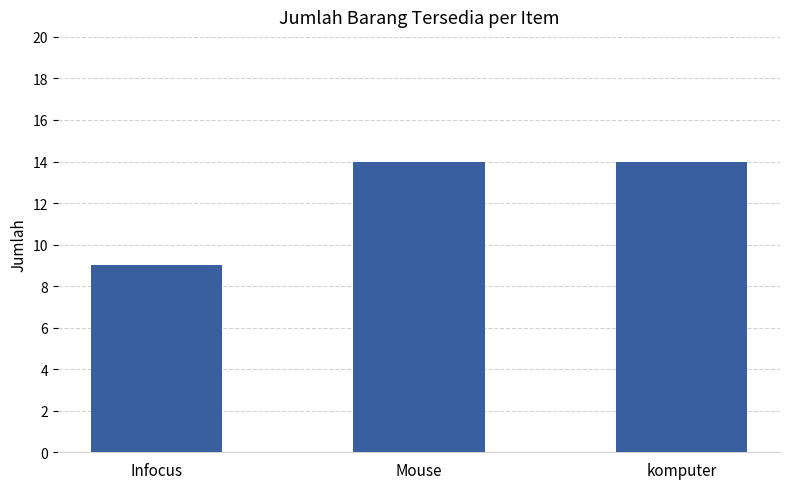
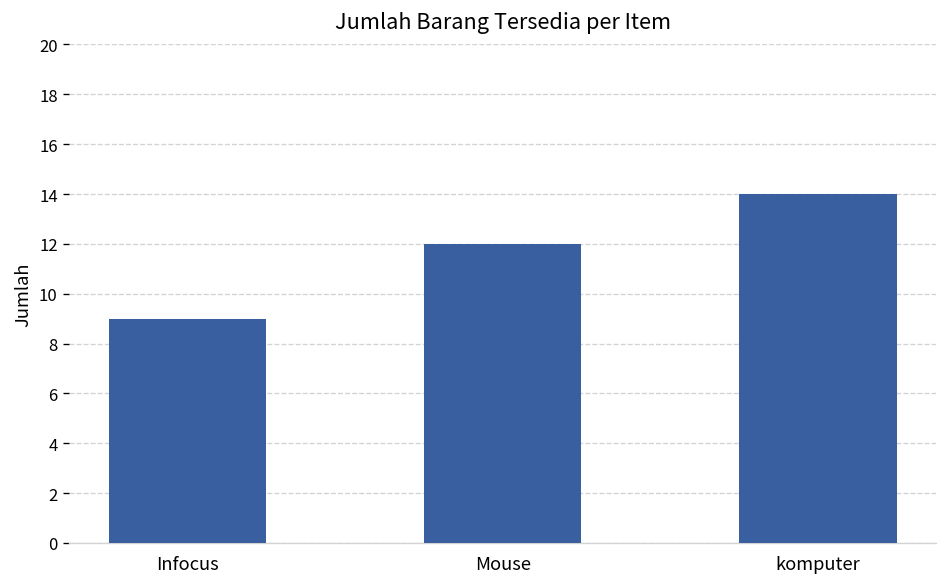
Mouse: 14 -> 12
